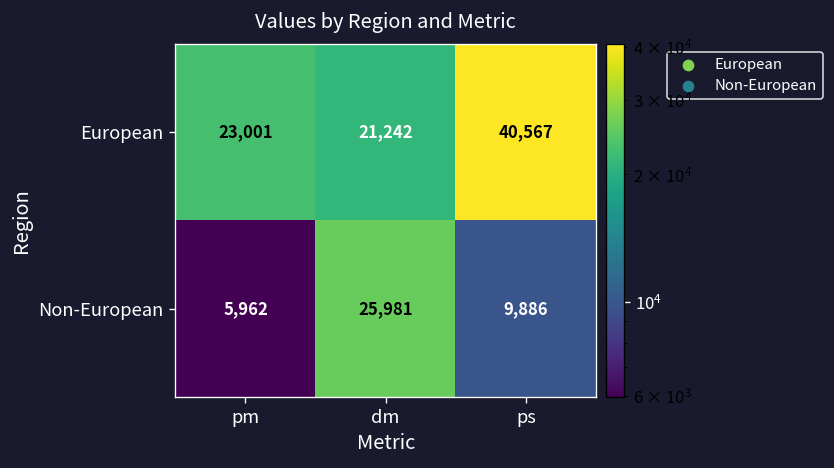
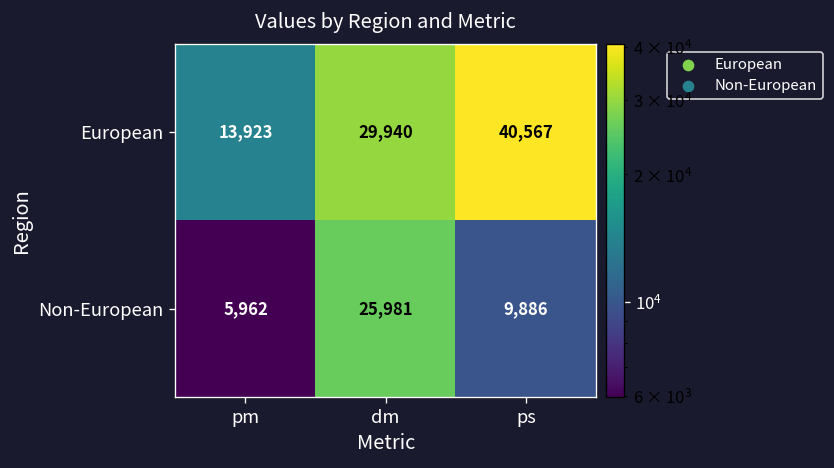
European, pm: 23,001 -> 13,923
European, dm: 21,242 -> 29,940
